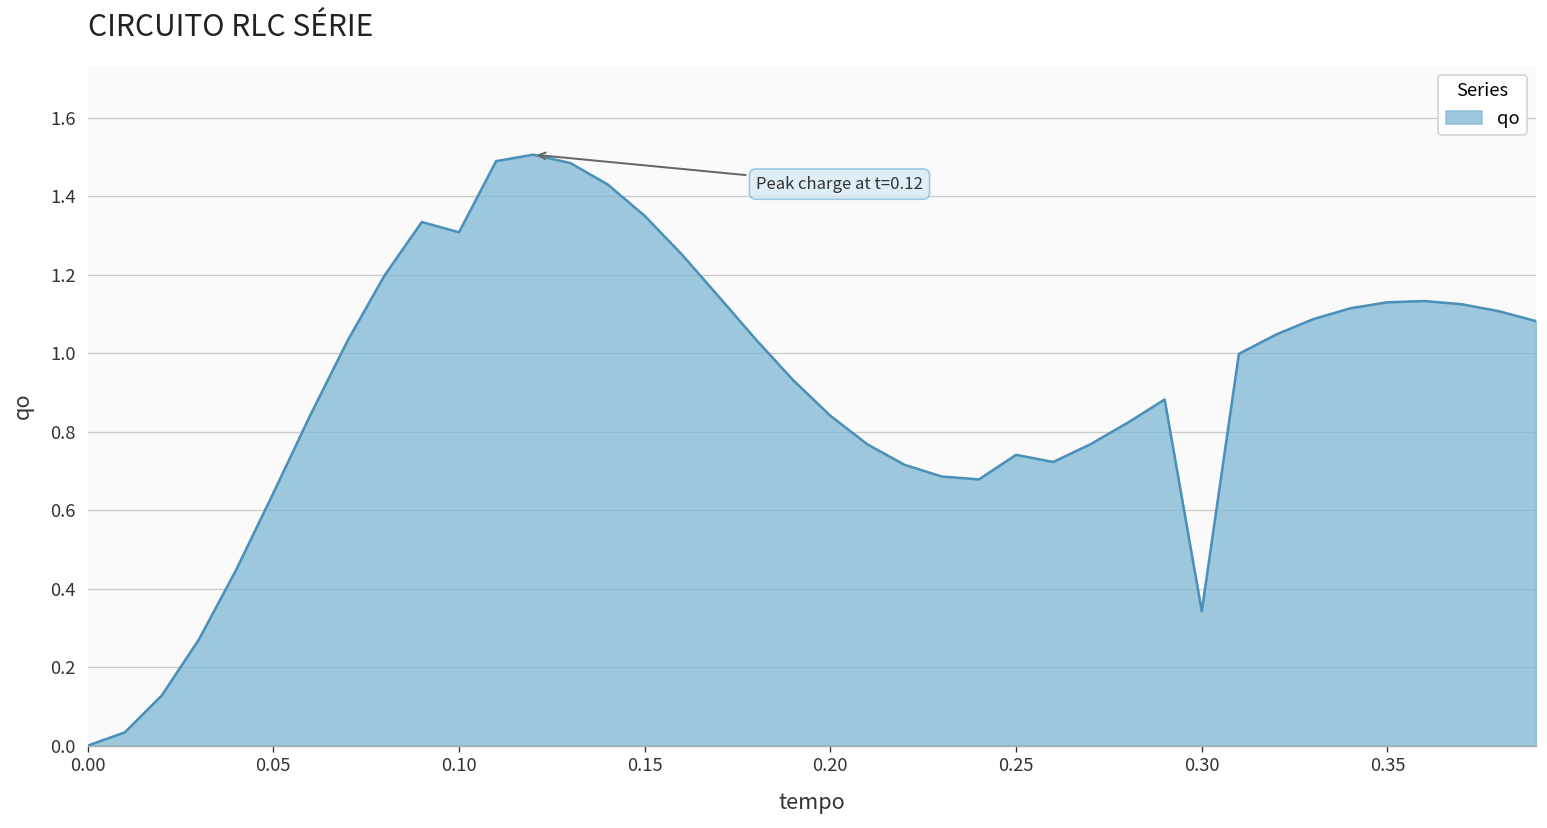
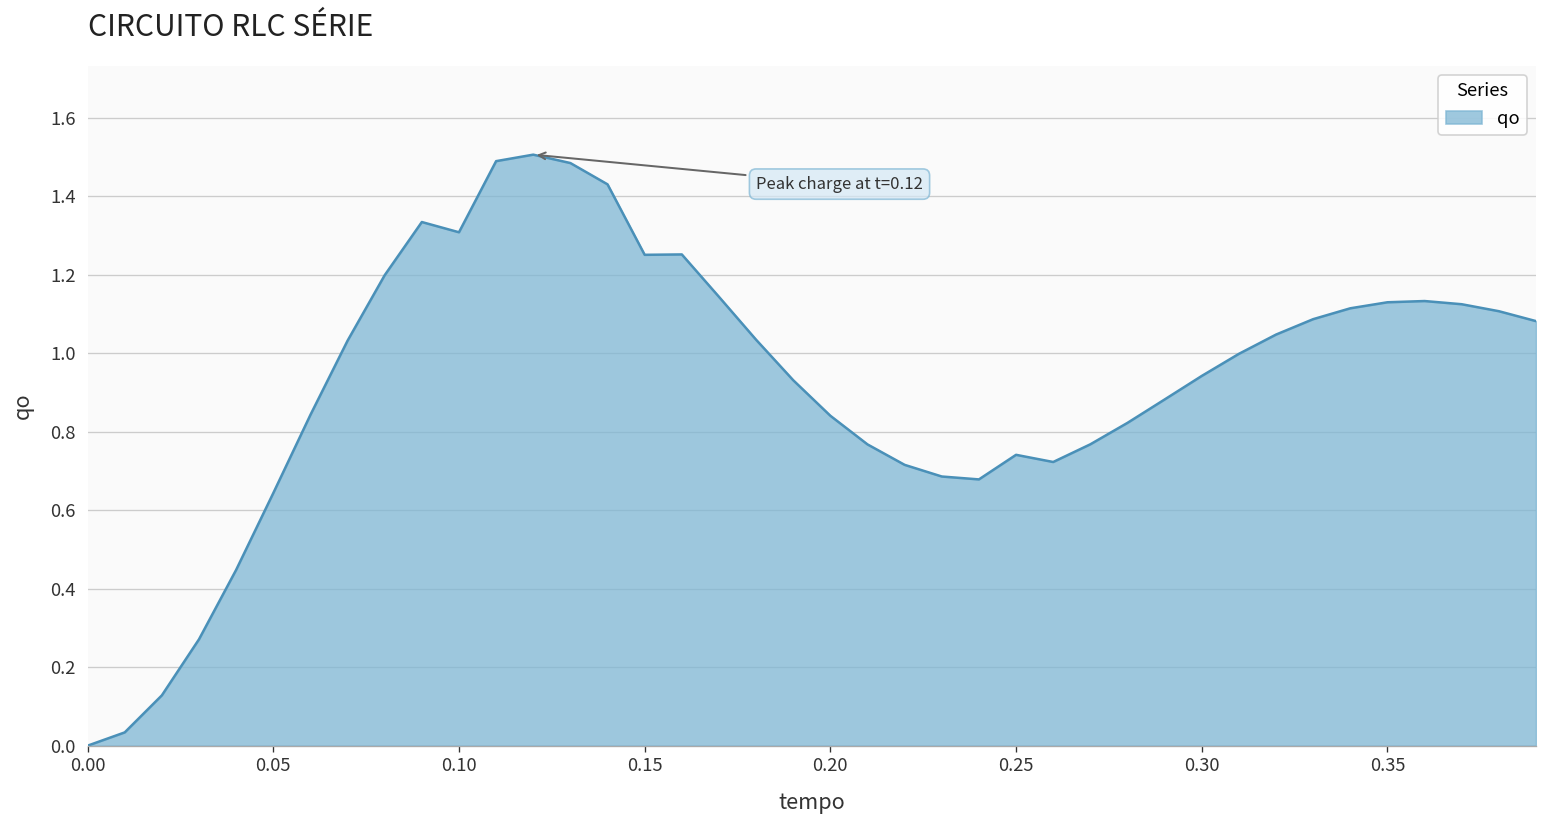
0.15: 1.35 -> 1.25
0.30: 0.34 -> 0.94
